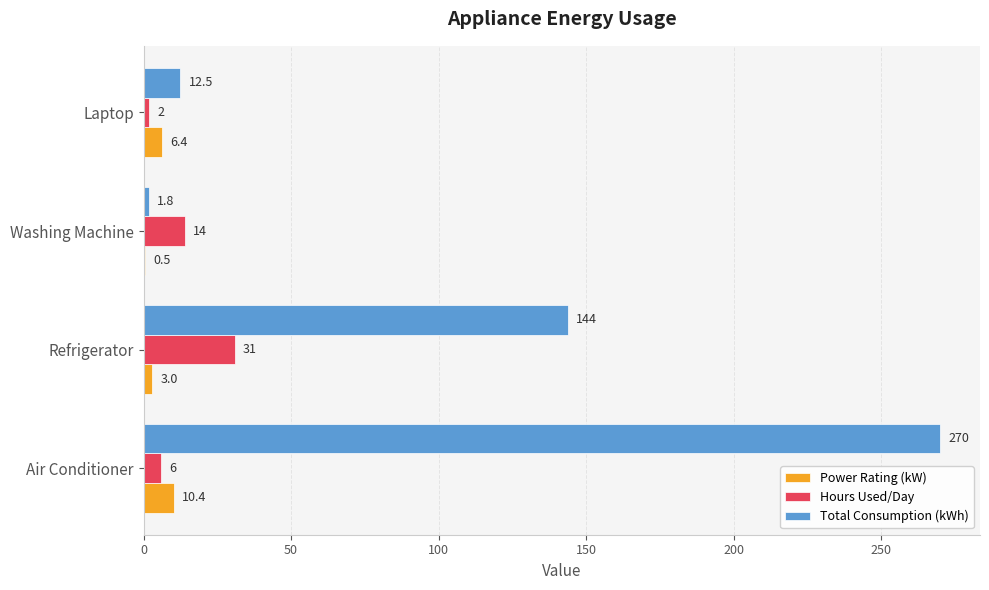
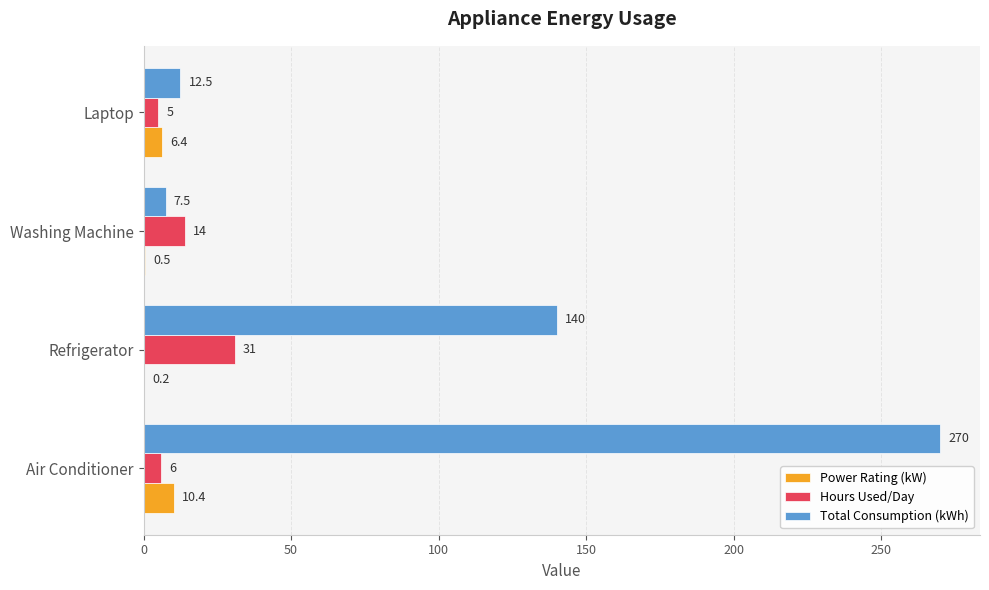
Hours Used/Day, Laptop: 2 -> 5
Total Consumption (kWh), Washing Machine: 1.8 -> 7.5
Total Consumption (kWh), Refrigerator: 144 -> 140
Power Rating (kW), Refrigerator: 3.0 -> 0.2
